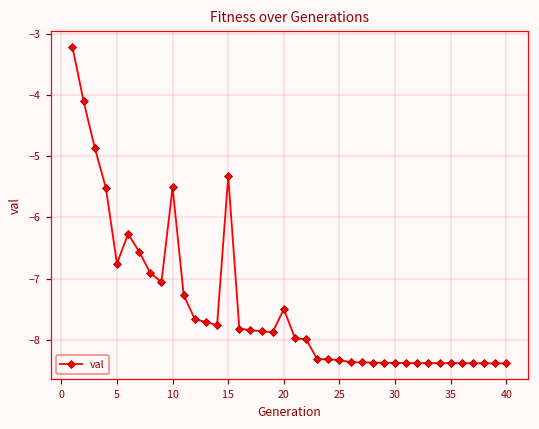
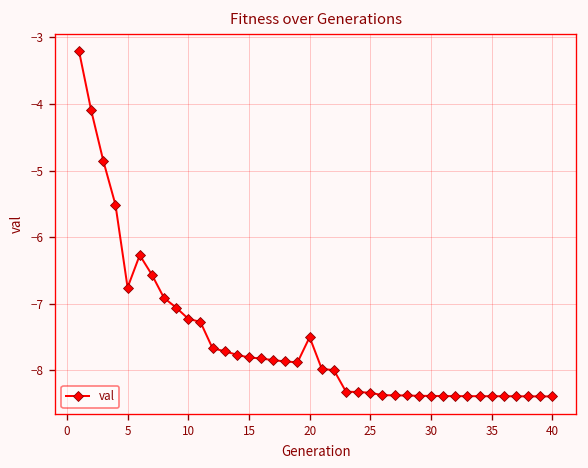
10: -5.5 -> -7.2
15: -5.3 -> -7.8
